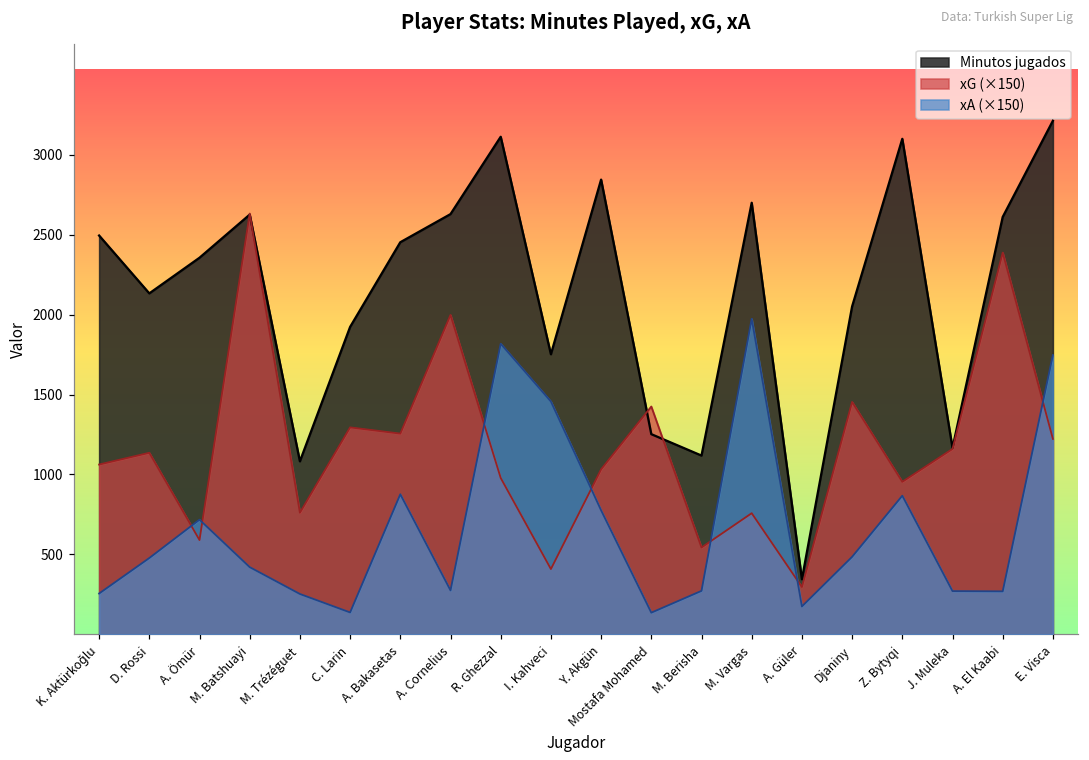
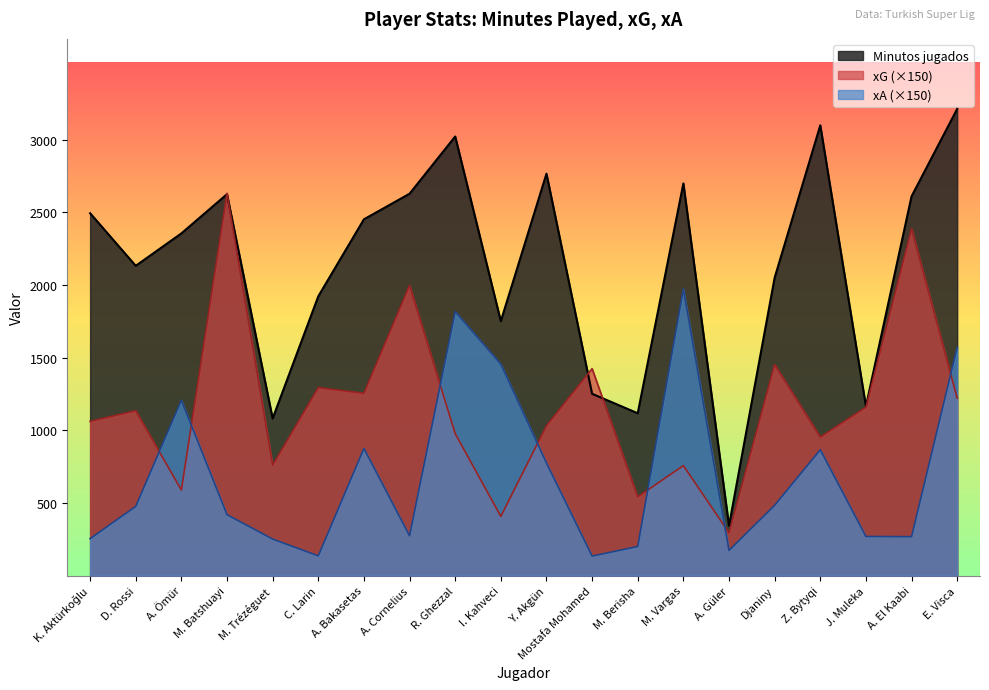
xA (×150), A. Ömür: 720 -> 1210
Minutos jugados, R. Ghezzal: 3110 -> 3020
Minutos jugados, Y. Akgün: 2850 -> 2770
xA (×150), M. Berisha: 270 -> 200
xA (×150), E. Visca: 1750 -> 1570
